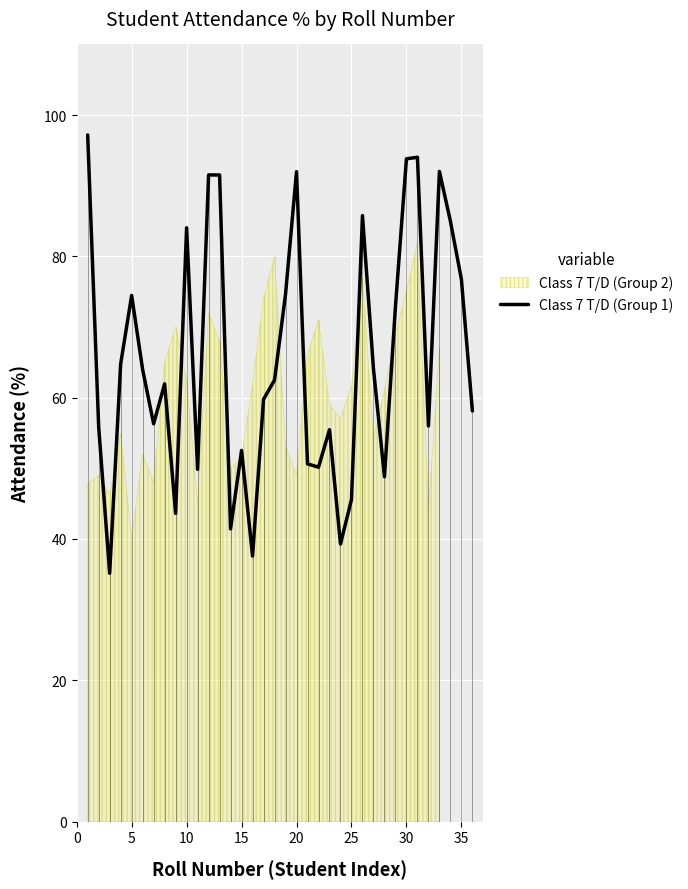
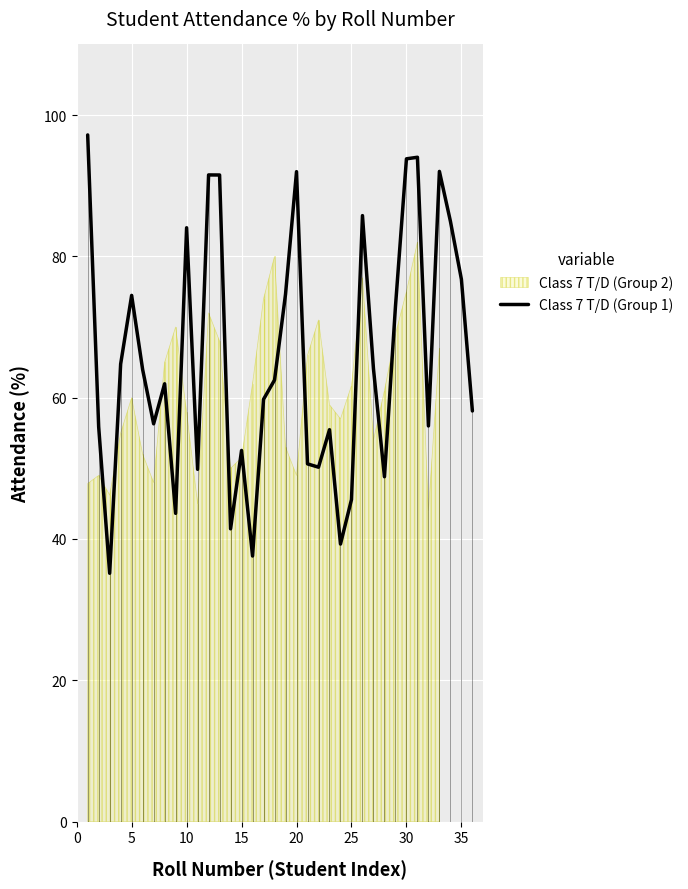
Class 7 T/D (Group 2), 5: 40 -> 60
Class 7 T/D (Group 2), 10: 63 -> 58
